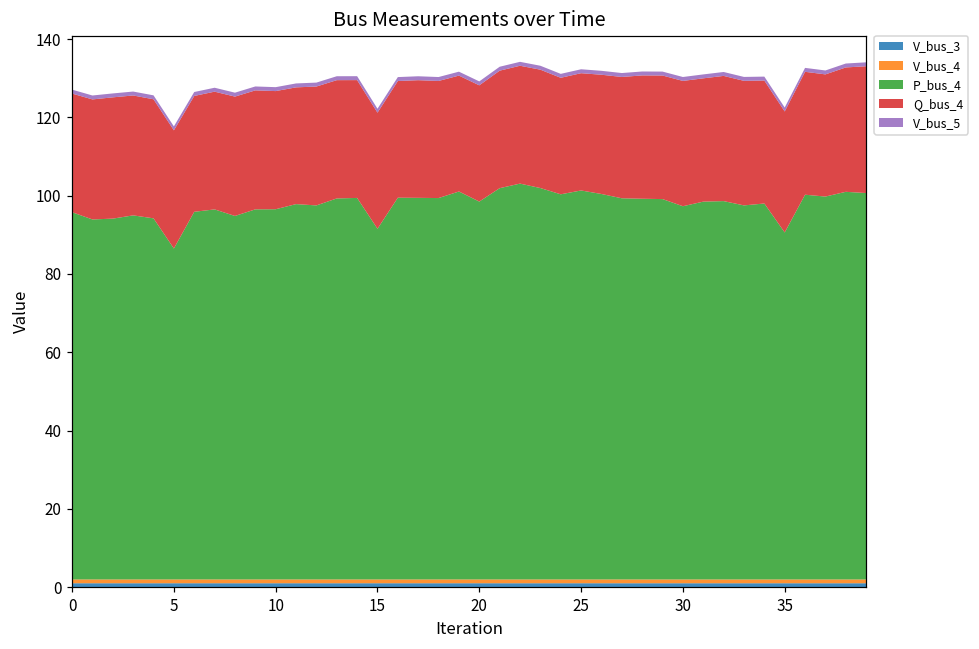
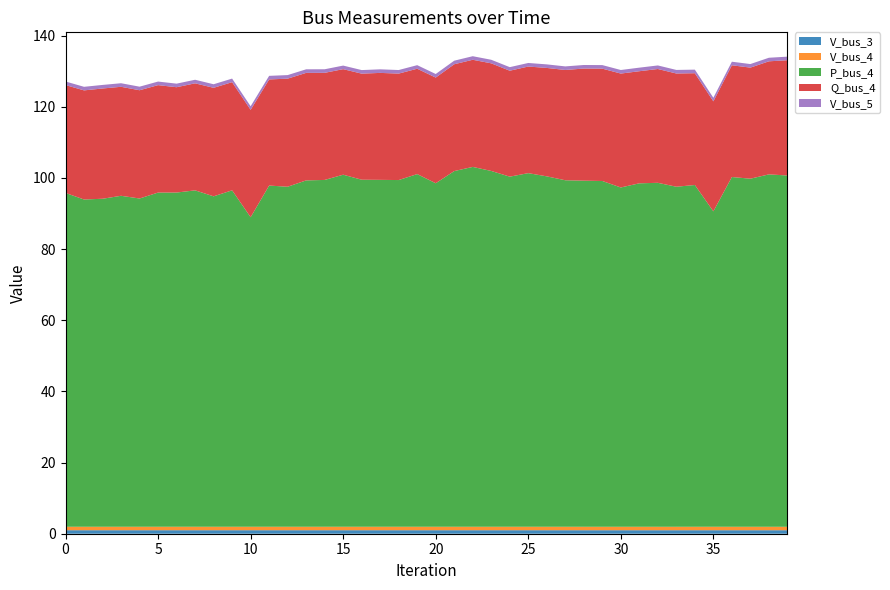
P_bus_4, 5: 85 -> 94
P_bus_4, 10: 95 -> 87
P_bus_4, 15: 90 -> 99
